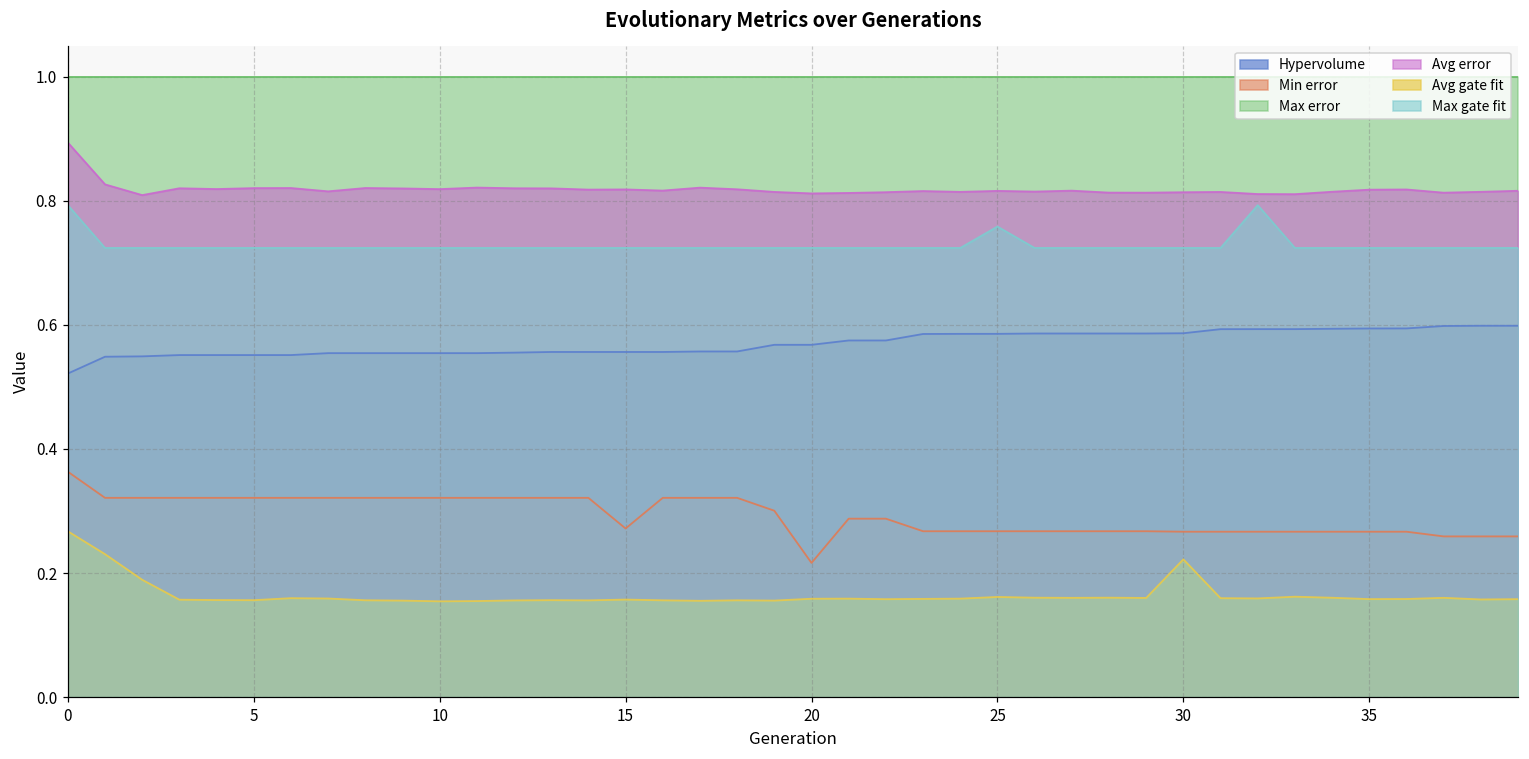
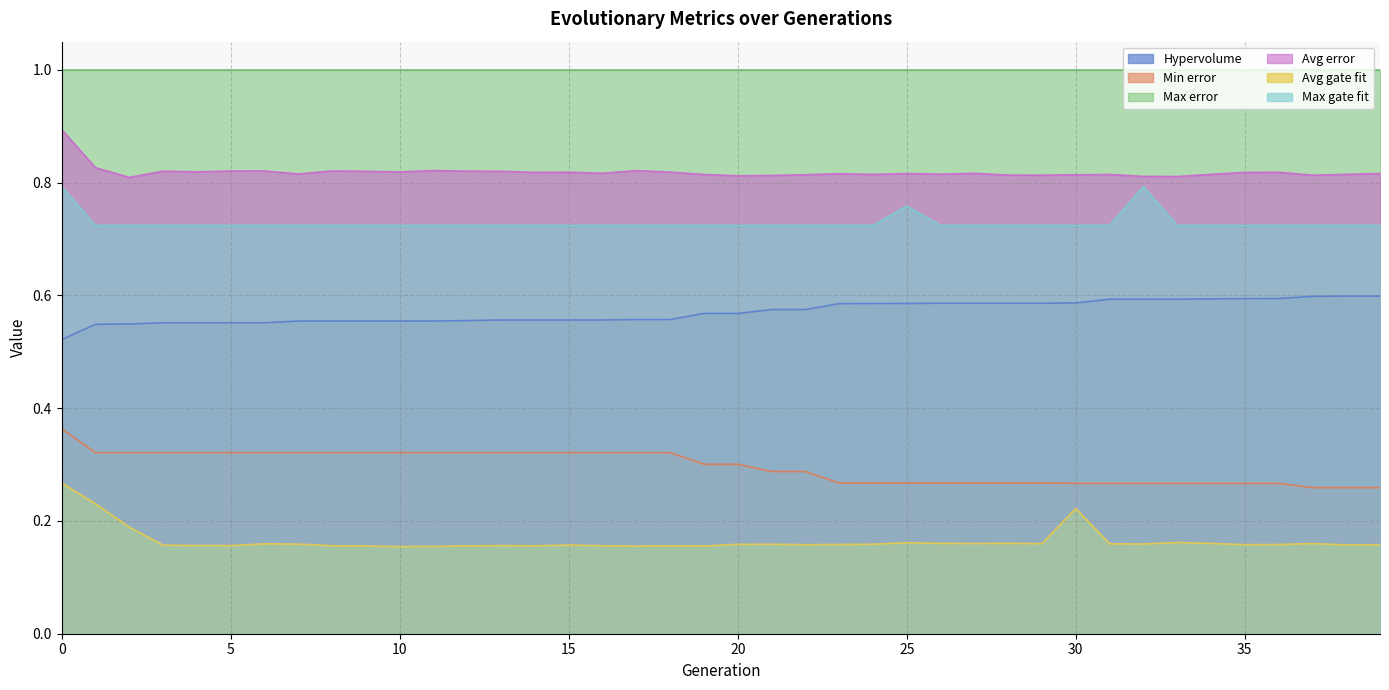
Min error, 15: 0.27 -> 0.32
Min error, 20: 0.22 -> 0.30
